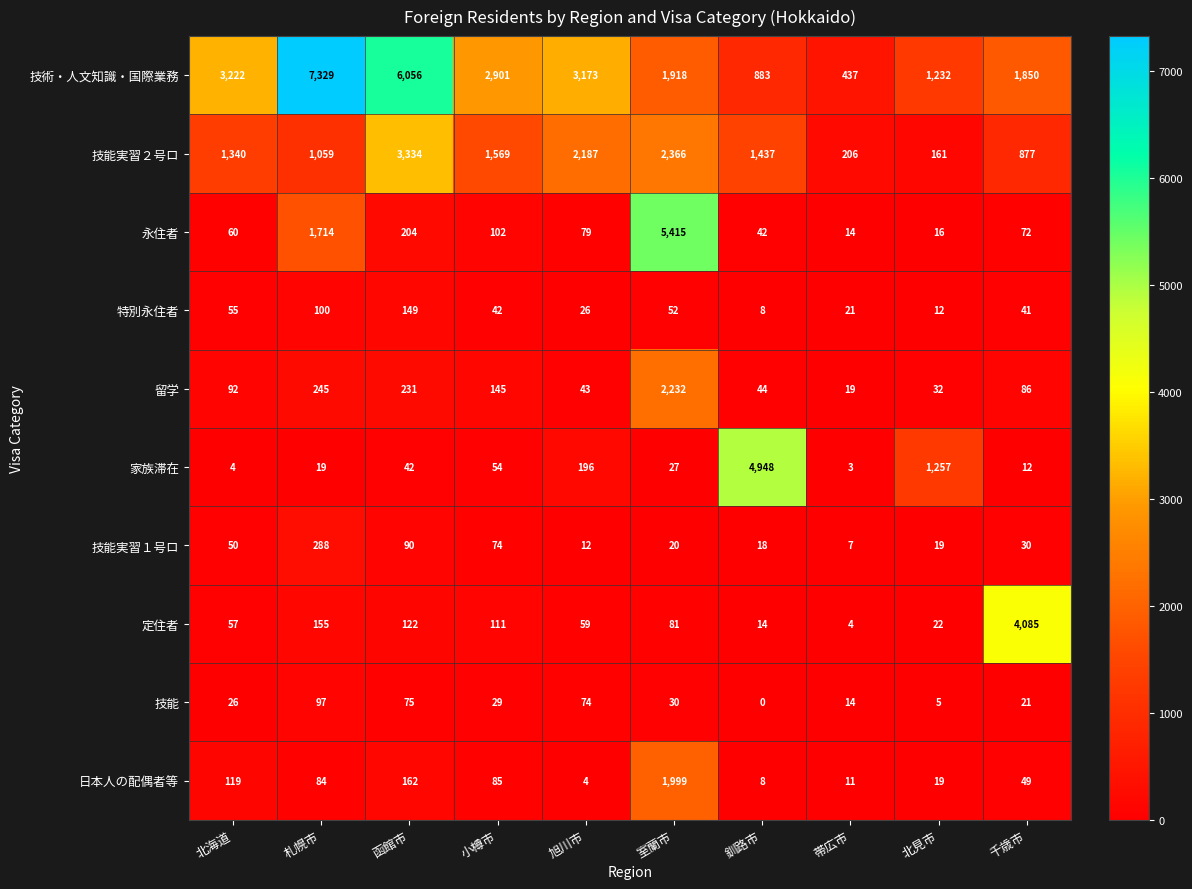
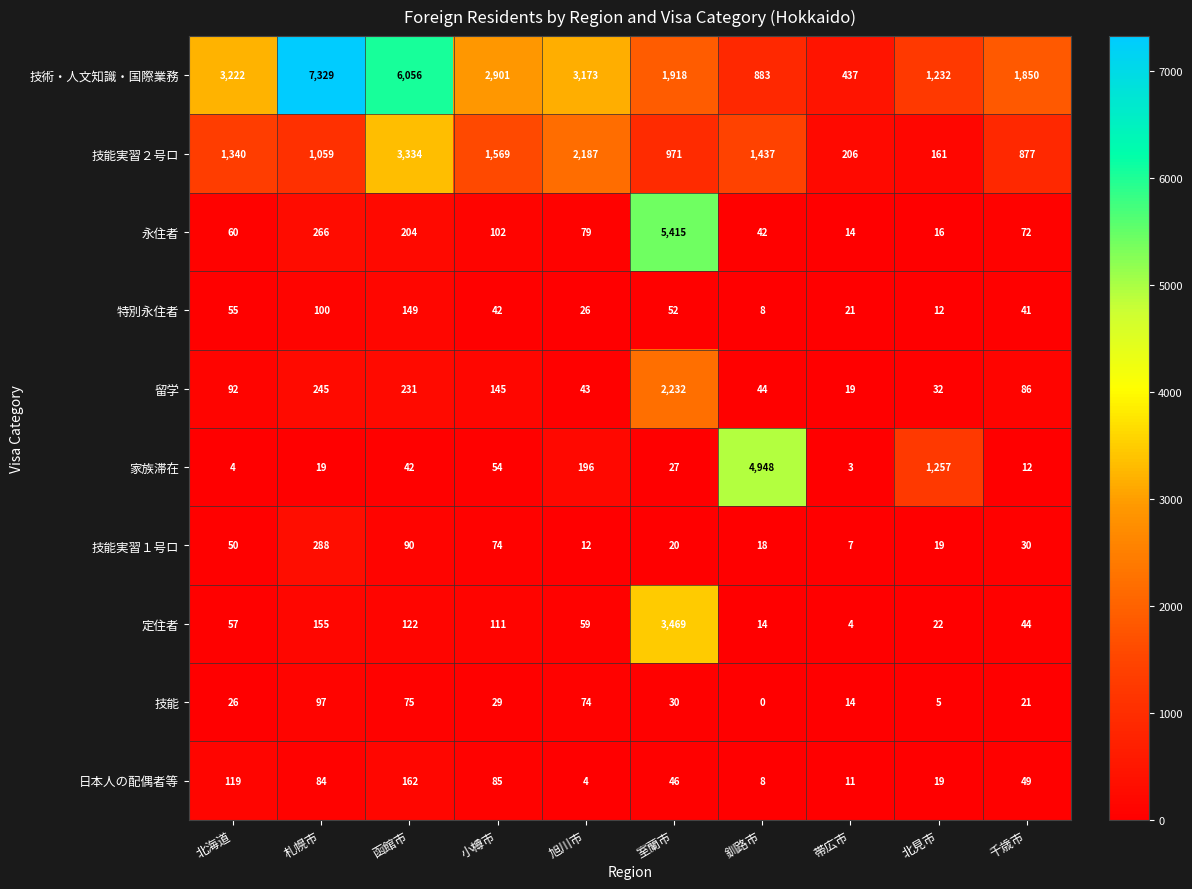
技能実習２号ロ, 室蘭市: 2,366 -> 971
永住者, 札幌市: 1,714 -> 266
定住者, 室蘭市: 81 -> 3,469
定住者, 千歳市: 4,085 -> 44
日本人の配偶者等, 室蘭市: 1,999 -> 46
